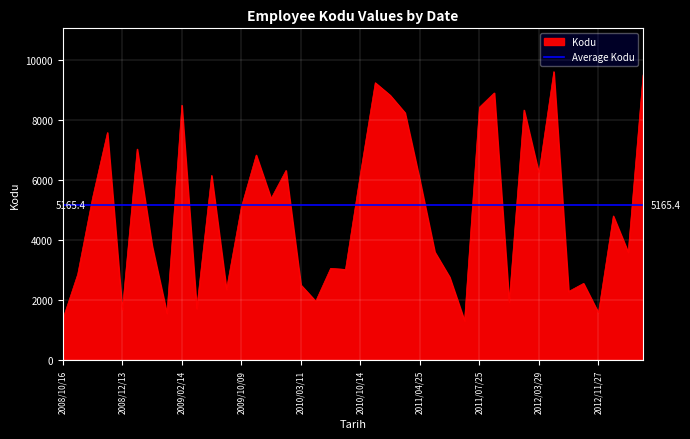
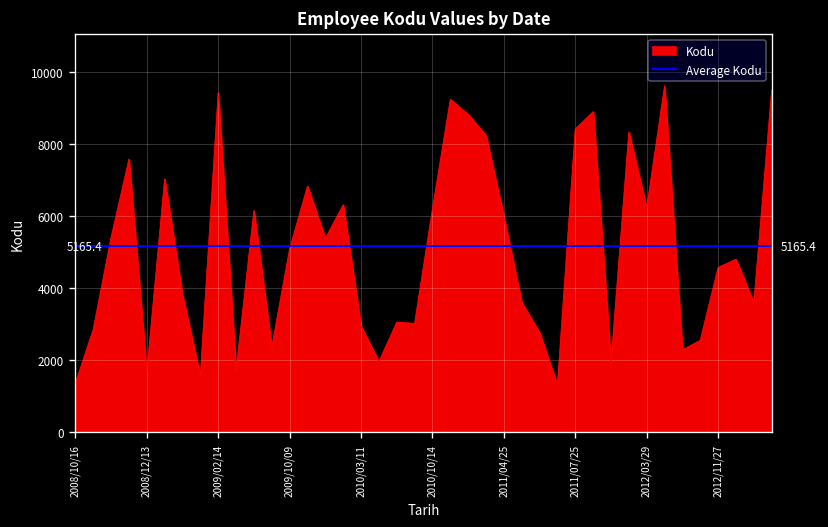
2009/02/14: 8500 -> 9400
2010/03/11: 2500 -> 2900
2012/11/27: 1600 -> 4600
